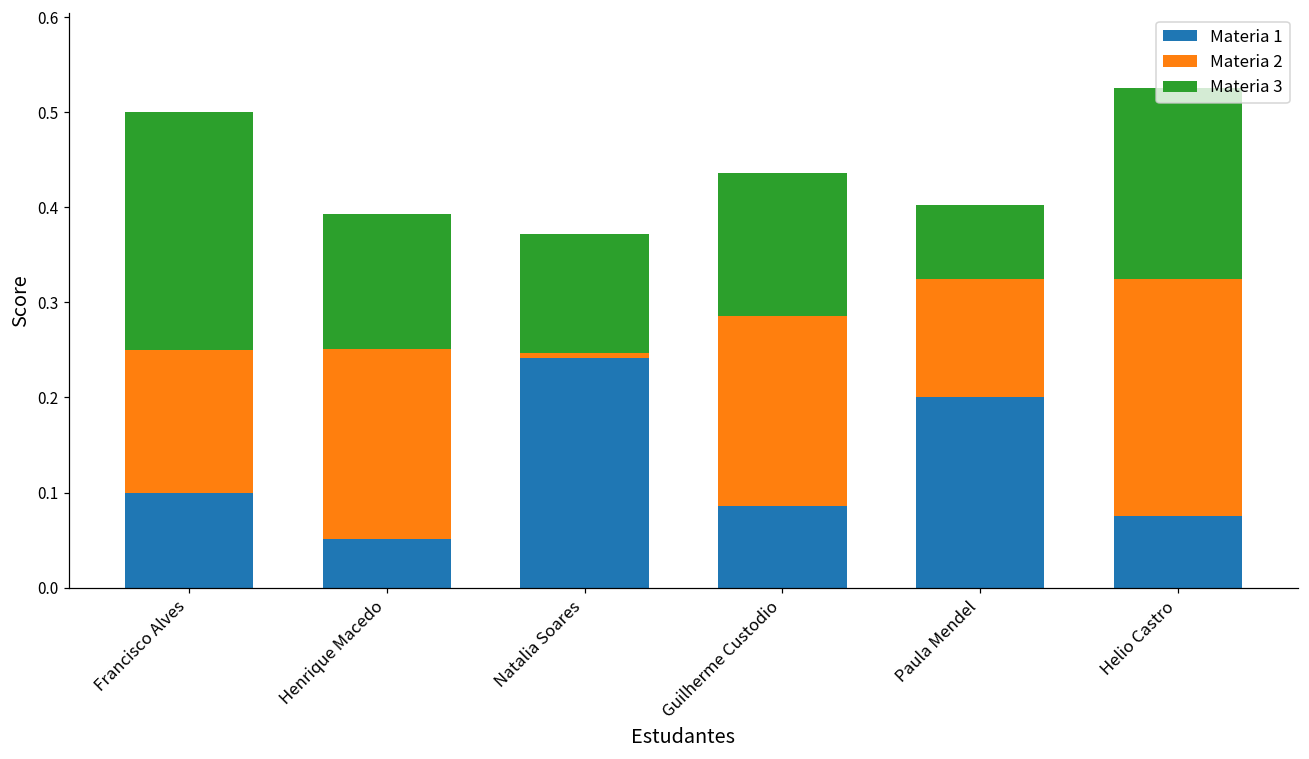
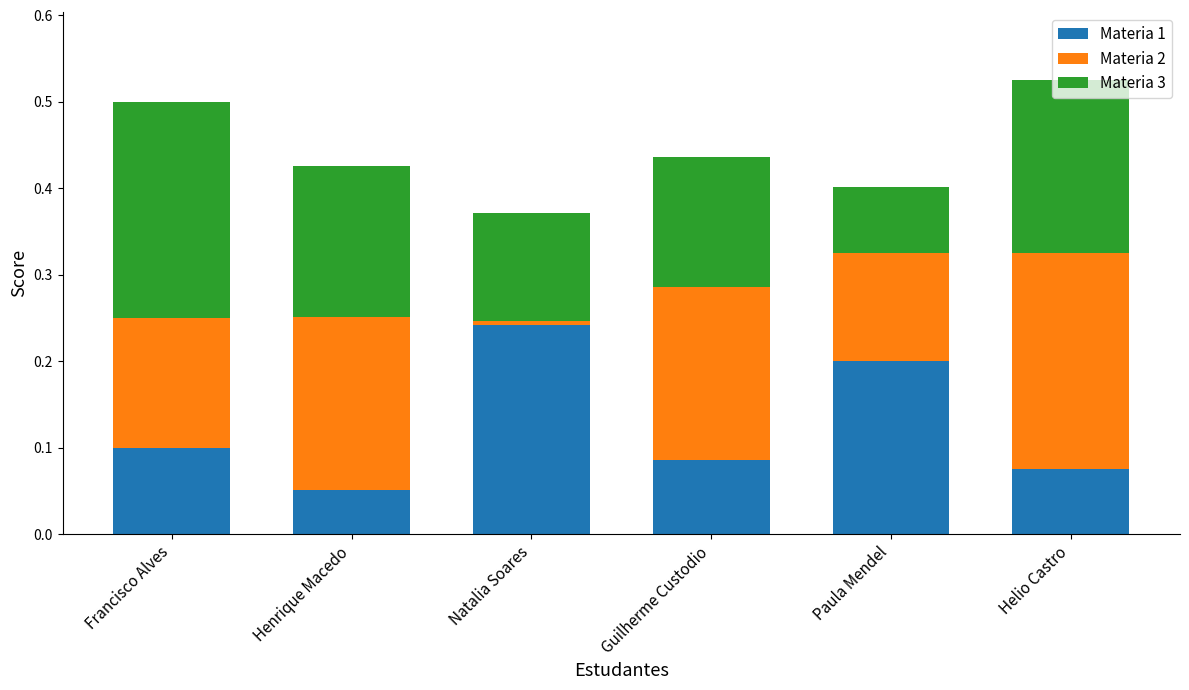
Materia 3, Henrique Macedo: 0.14 -> 0.18
